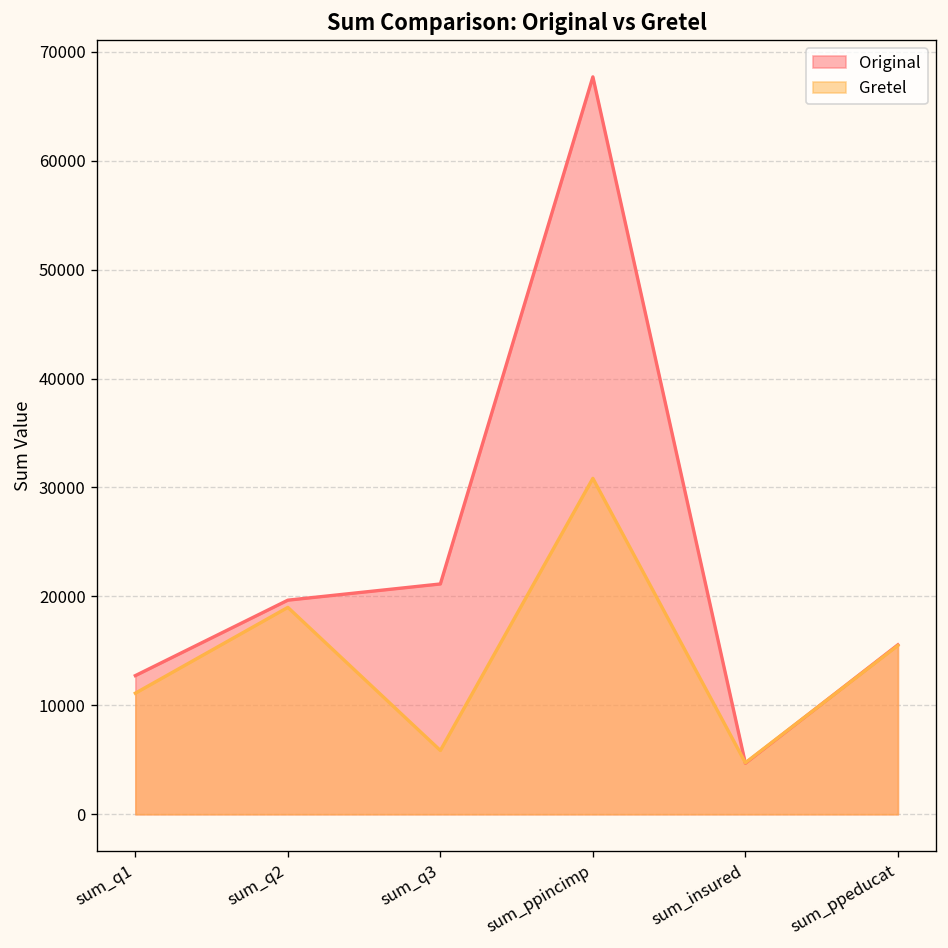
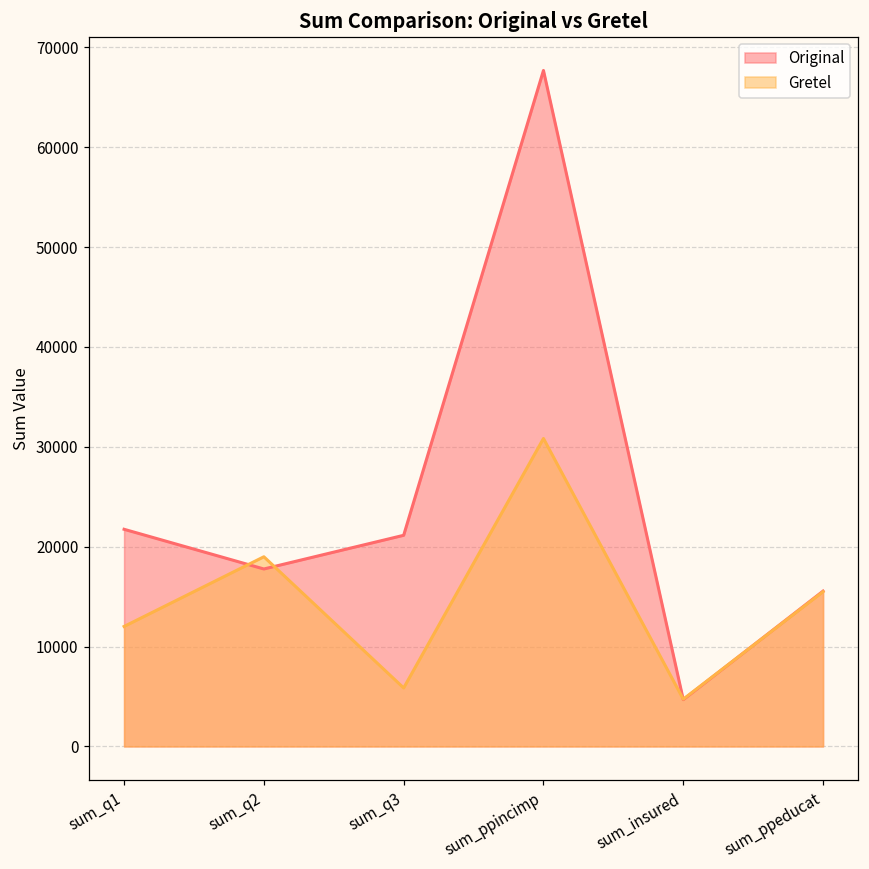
Original, sum_q1: 13000 -> 22000
Gretel, sum_q1: 11000 -> 12000
Original, sum_q2: 20000 -> 18000
